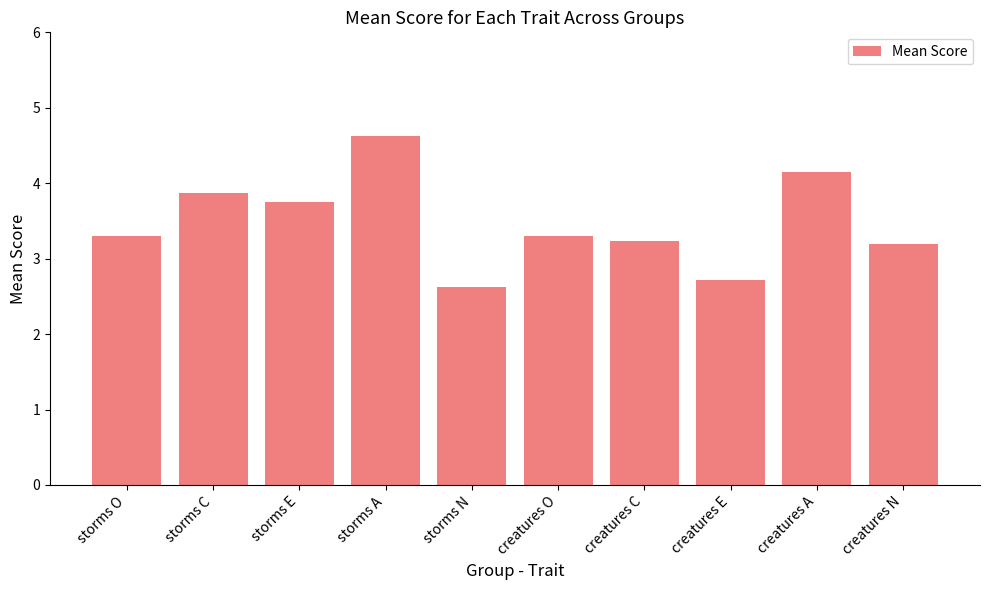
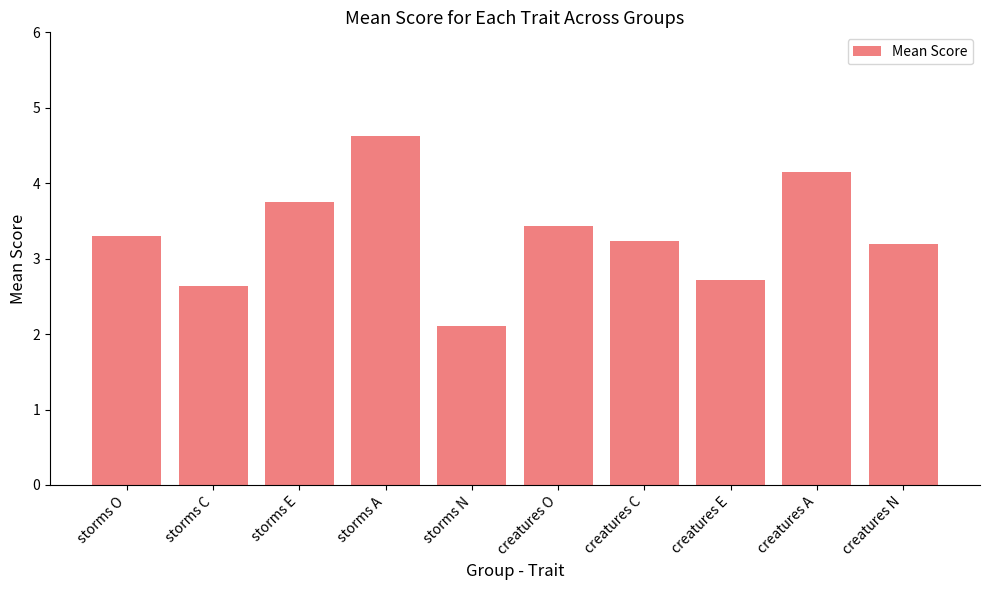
storms C: 3.9 -> 2.6
storms N: 2.6 -> 2.1
creatures O: 3.3 -> 3.4
